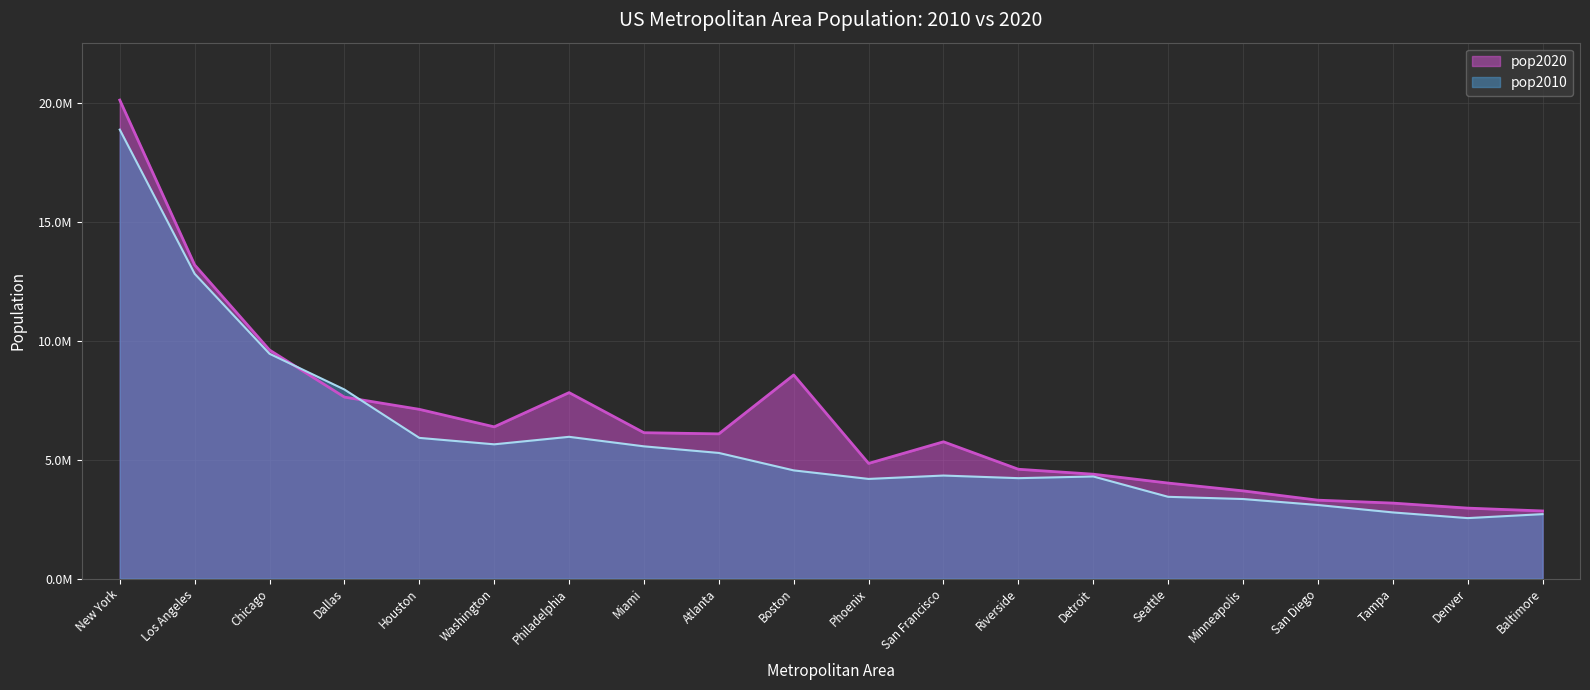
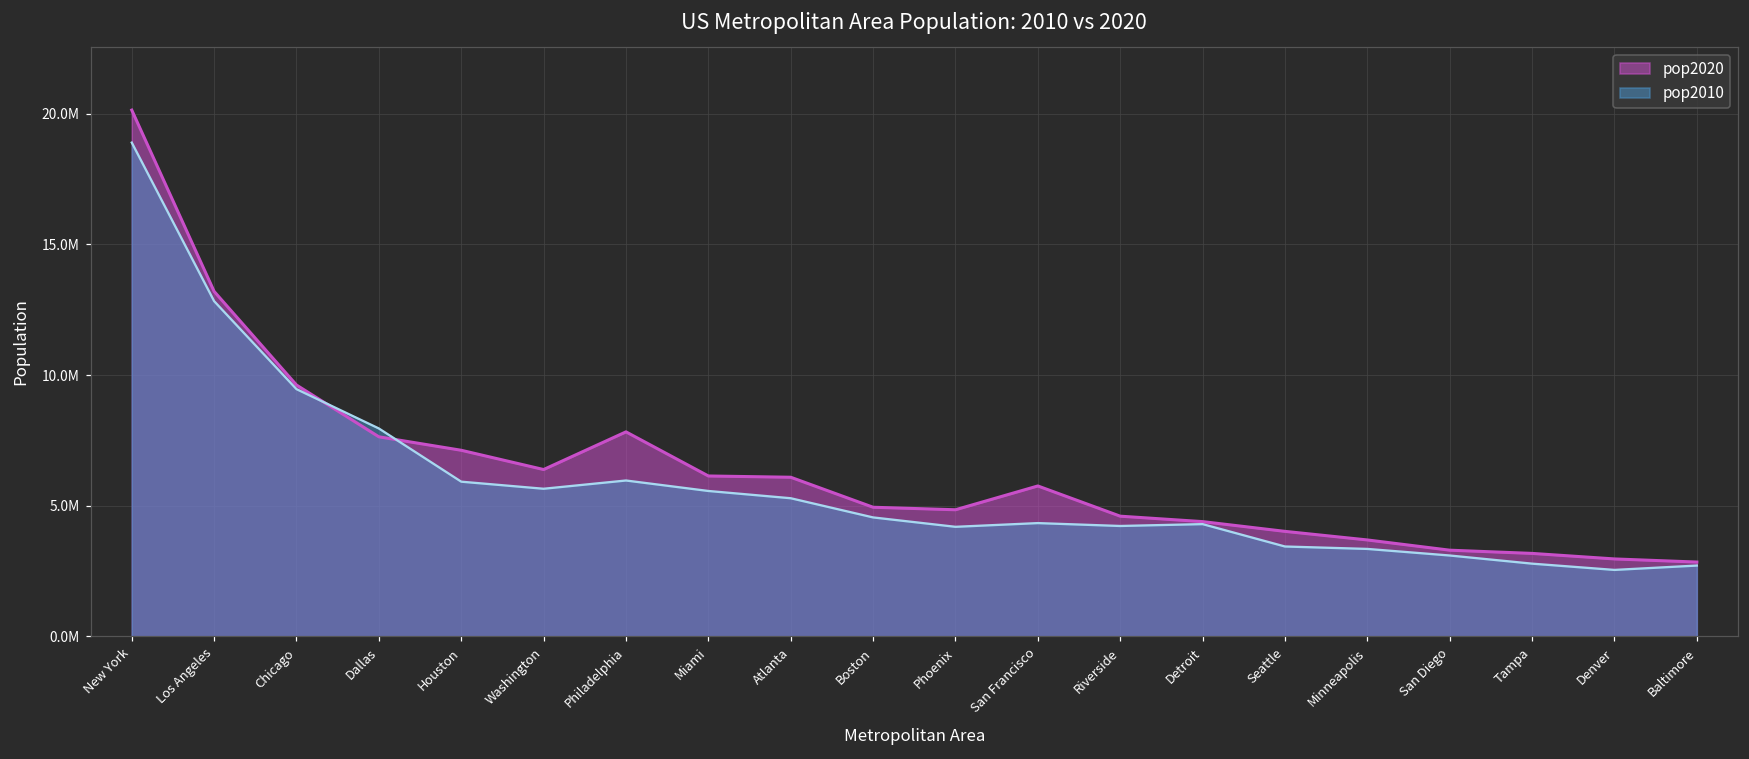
pop2020, Boston: 8600000 -> 4900000
